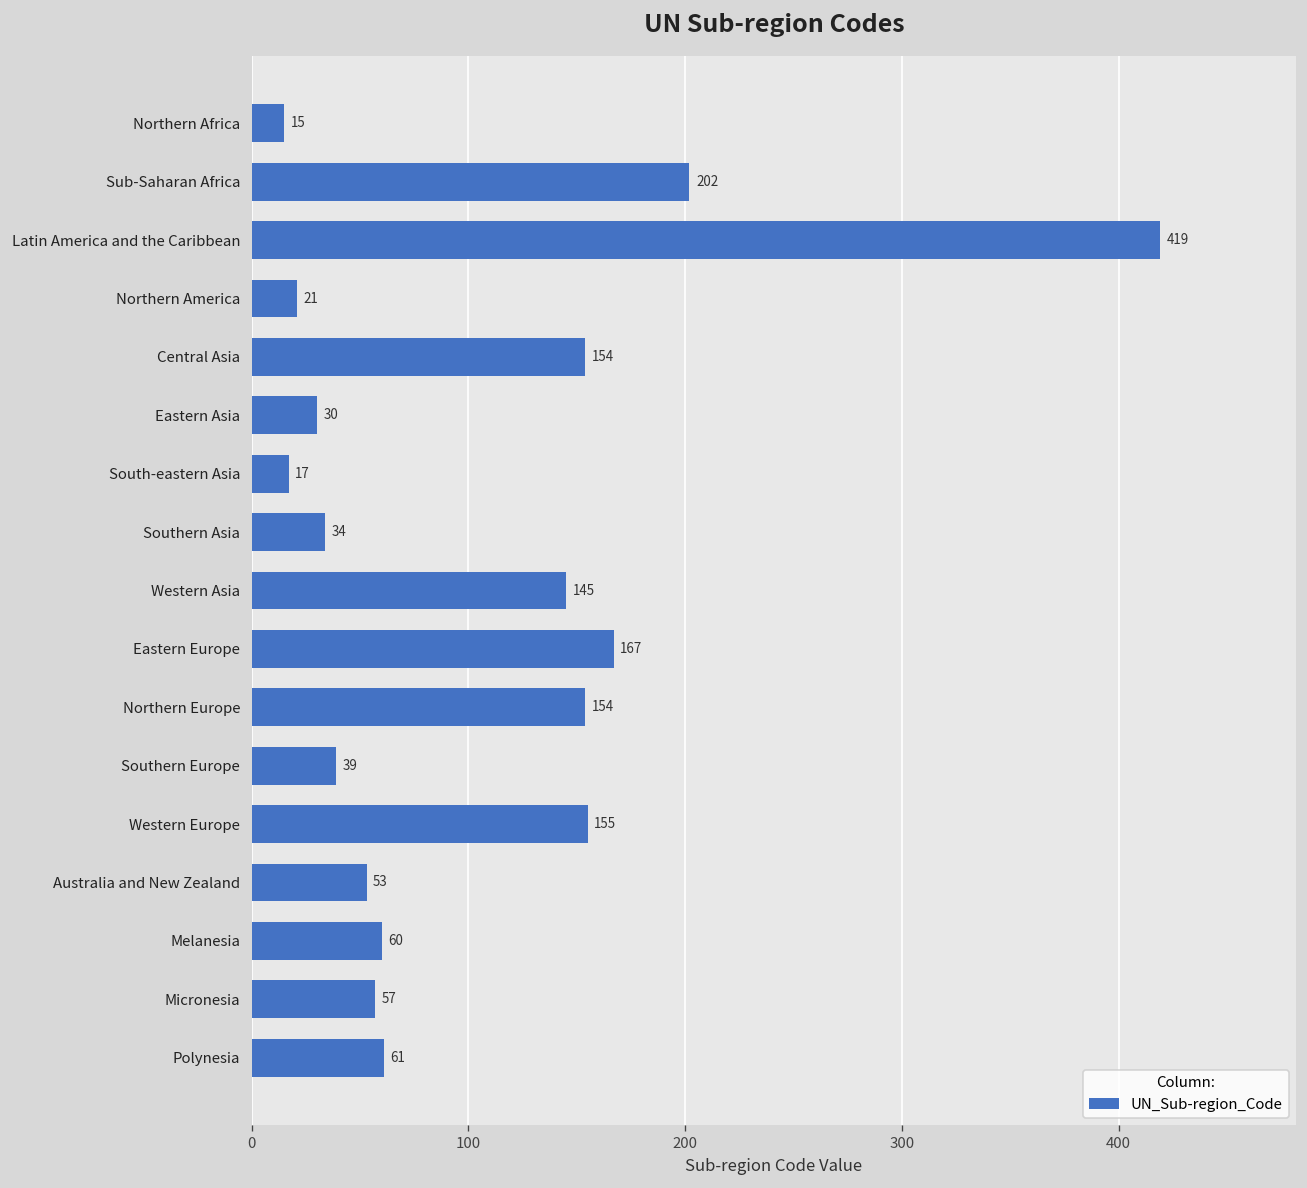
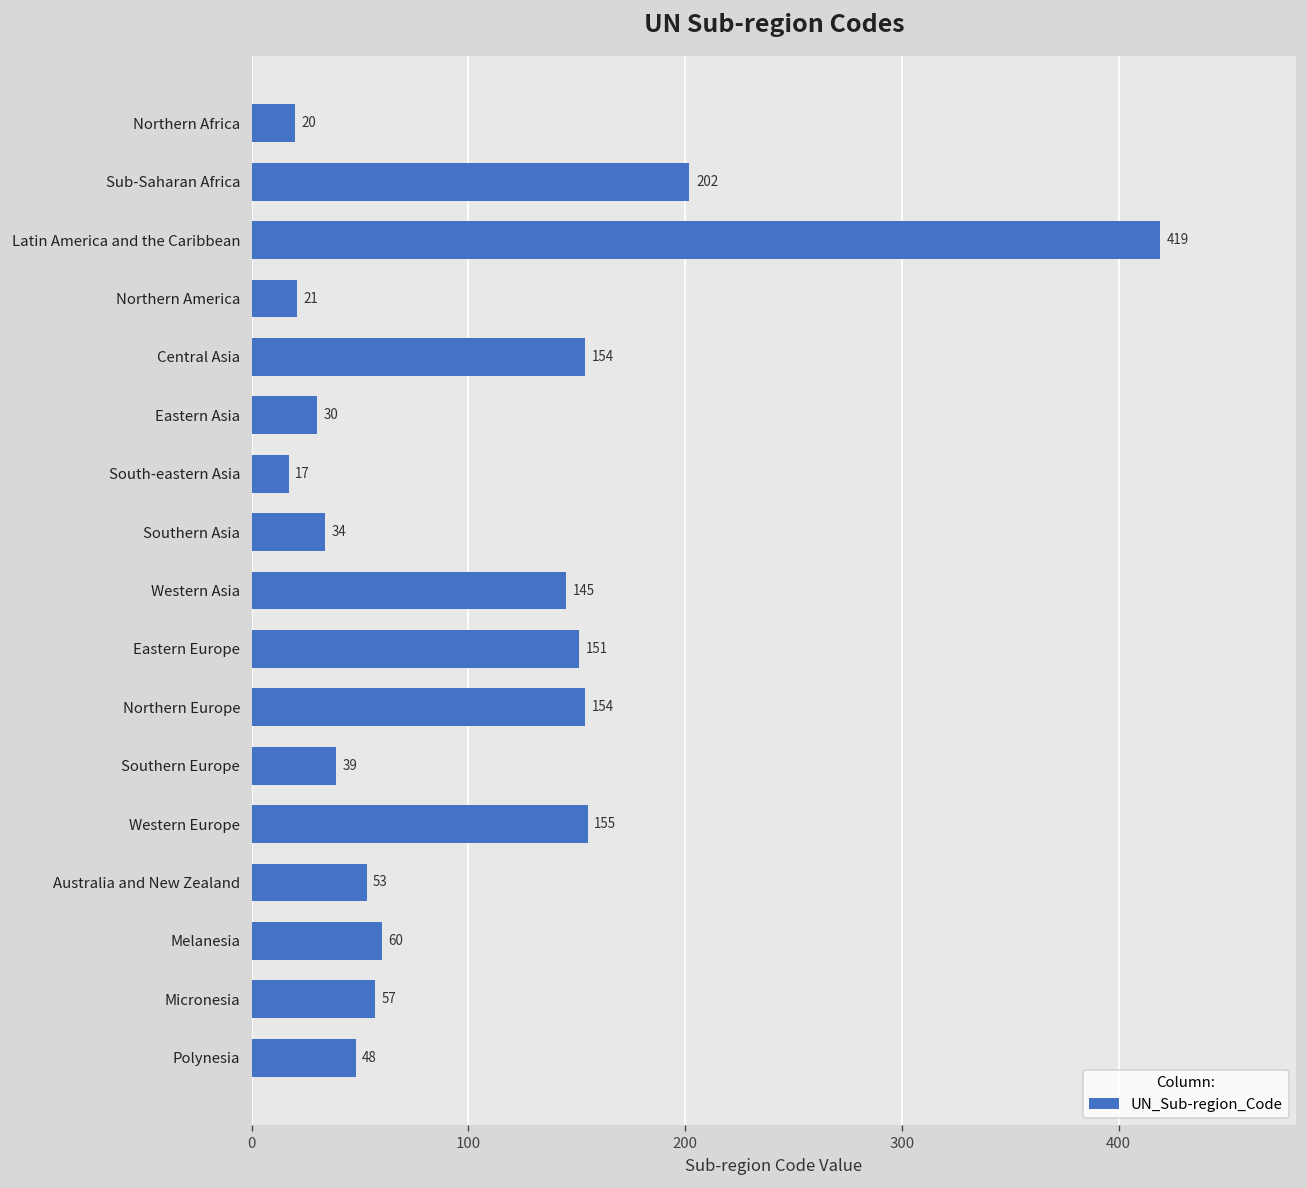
Northern Africa: 15 -> 20
Eastern Europe: 167 -> 151
Polynesia: 61 -> 48
